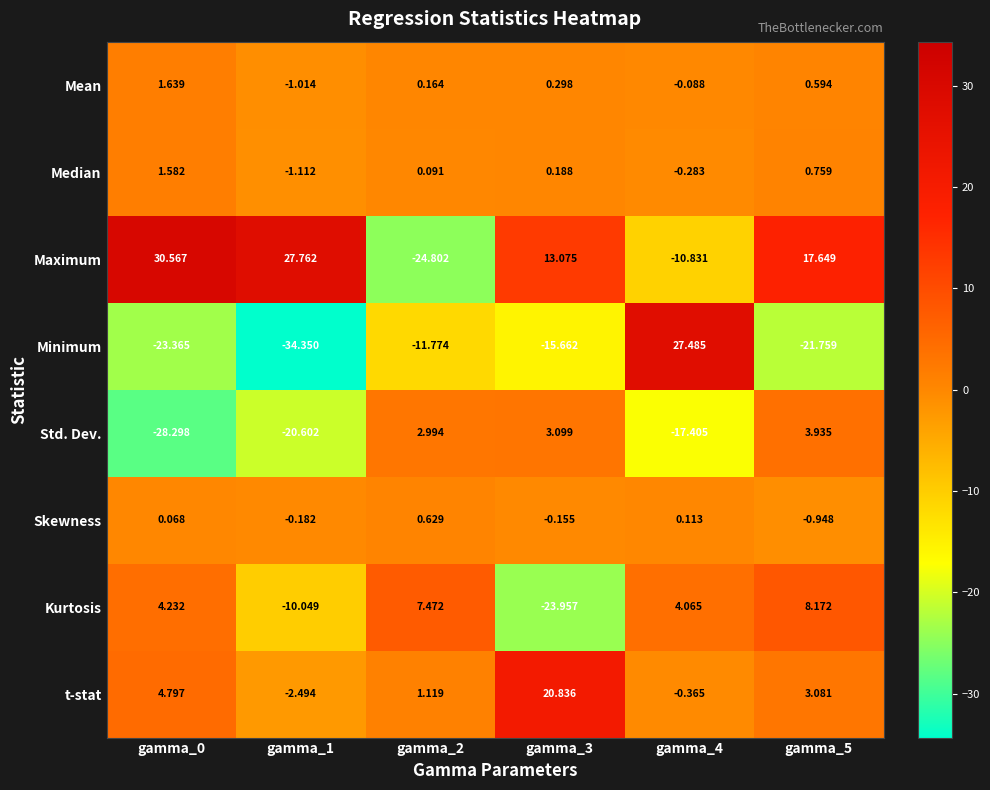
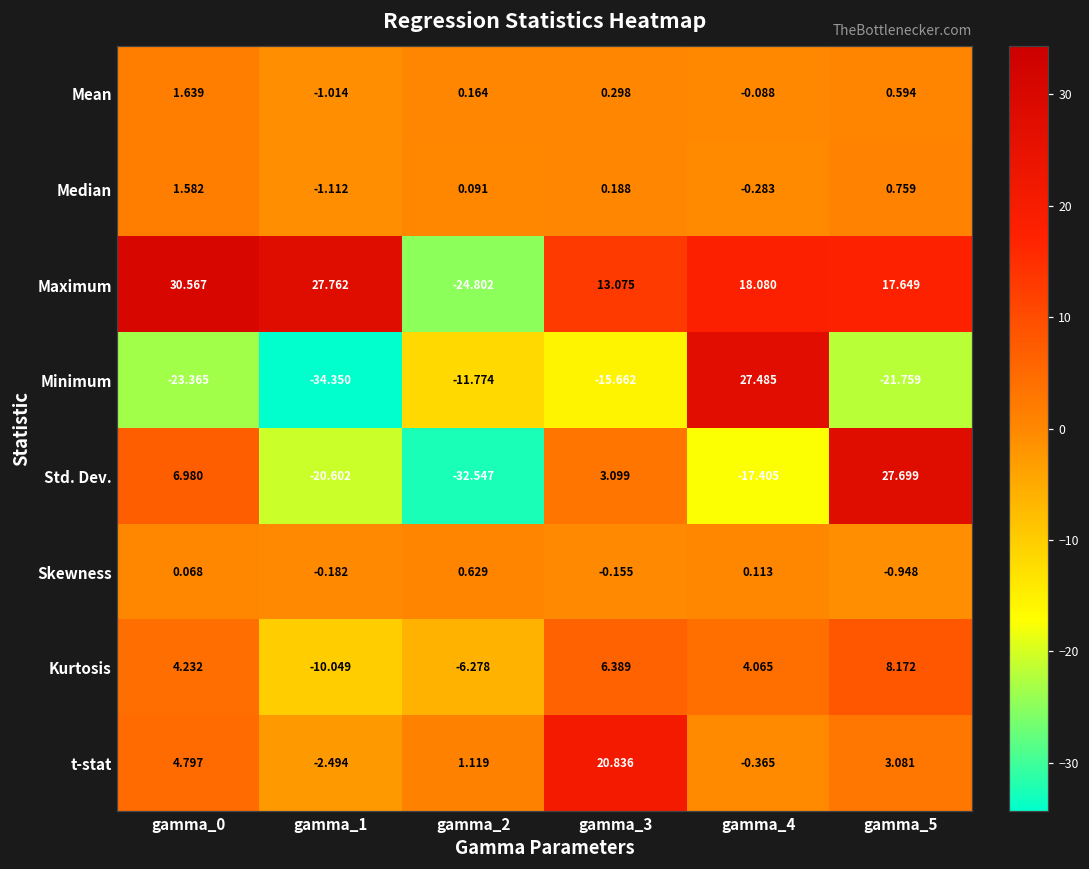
Maximum, gamma_4: -10.831 -> 18.080
Std. Dev., gamma_0: -28.298 -> 6.980
Std. Dev., gamma_2: 2.994 -> -32.547
Std. Dev., gamma_5: 3.935 -> 27.699
Kurtosis, gamma_2: 7.472 -> -6.278
Kurtosis, gamma_3: -23.957 -> 6.389
